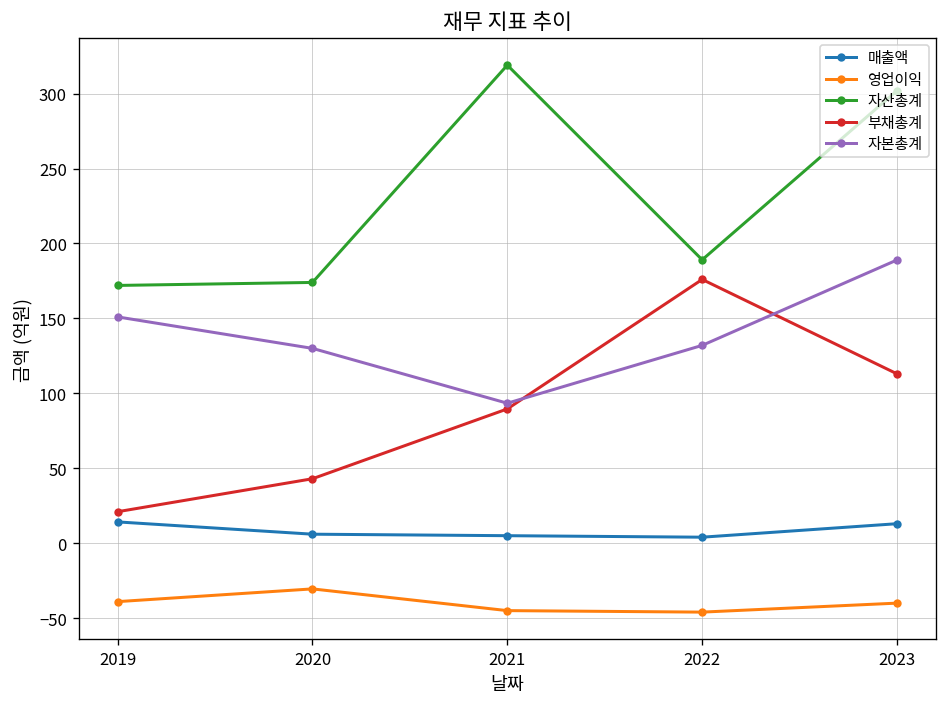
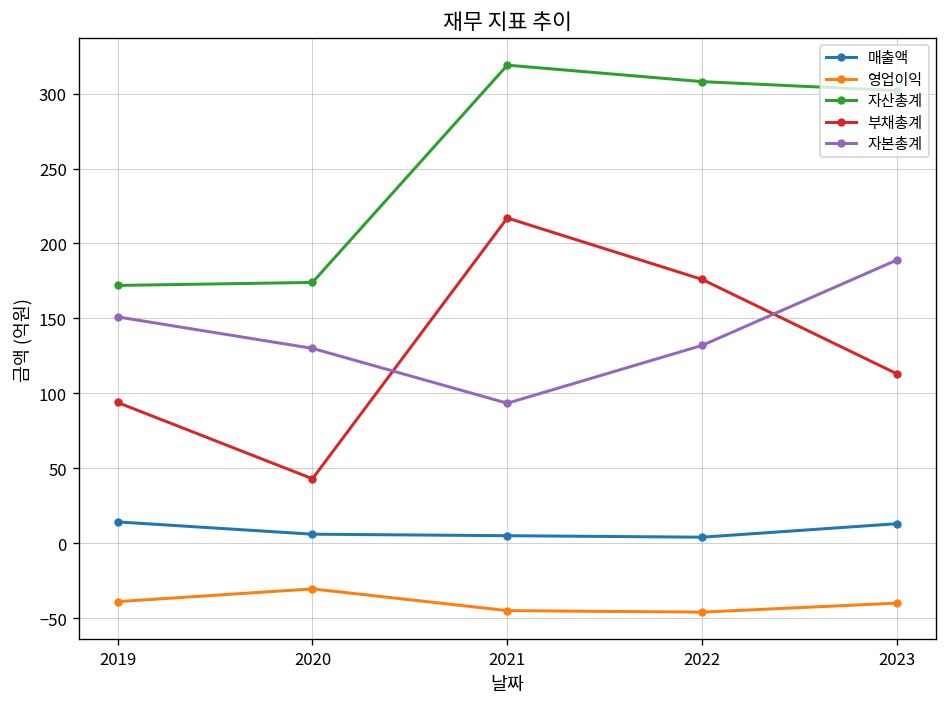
부채총계, 2019: 21 -> 94
부채총계, 2021: 90 -> 217
자산총계, 2022: 189 -> 308
